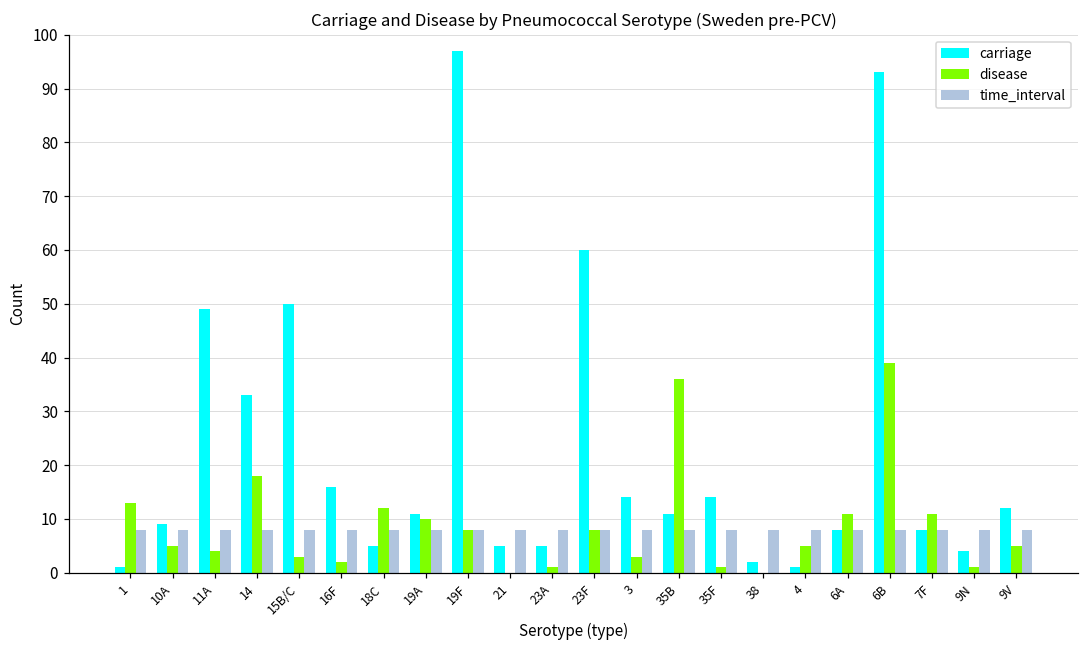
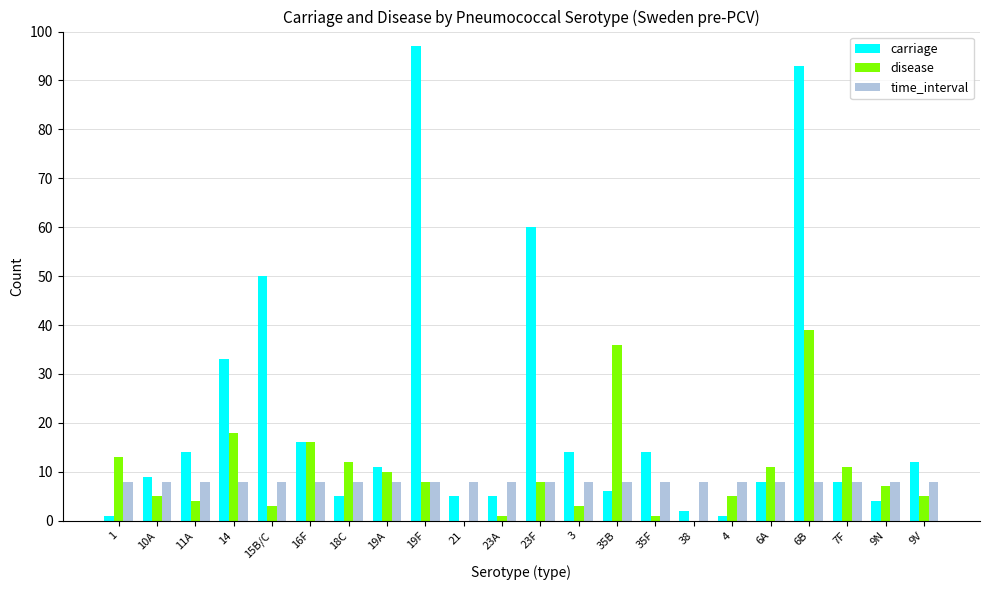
carriage, 11A: 49 -> 14
disease, 16F: 2 -> 16
carriage, 35B: 11 -> 6
disease, 9N: 1 -> 7
